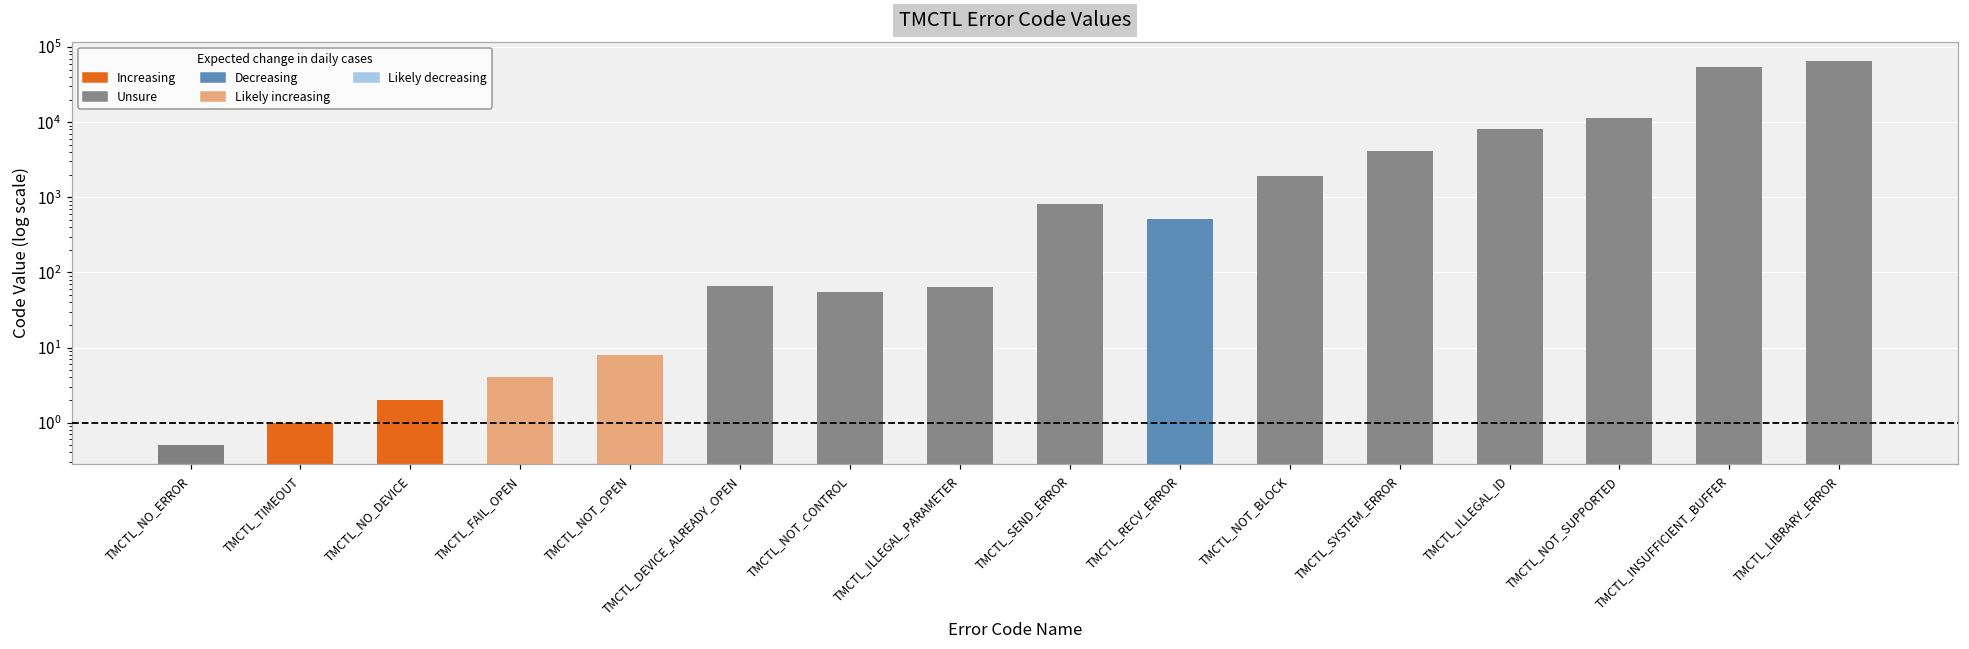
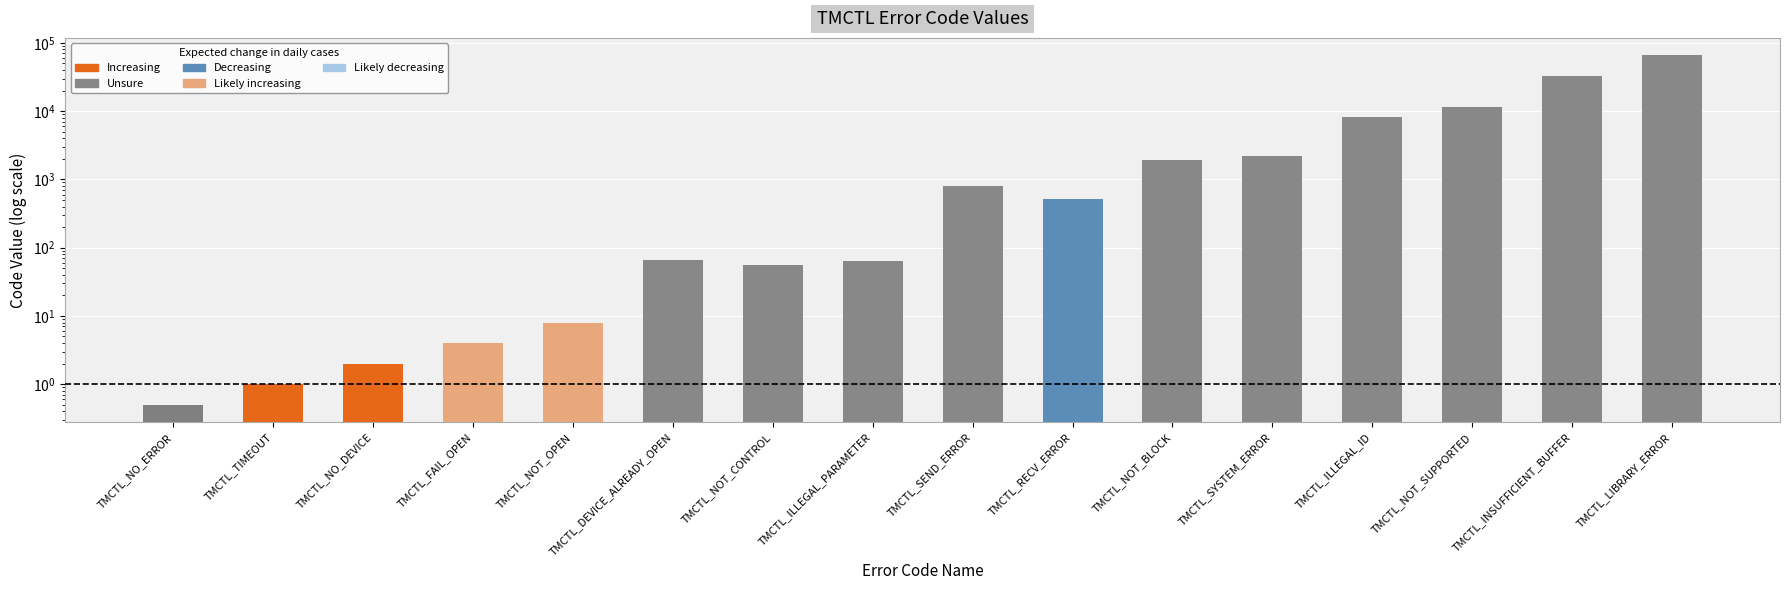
TMCTL_SYSTEM_ERROR: 4000 -> 2200
TMCTL_INSUFFICIENT_BUFFER: 50000 -> 30000
